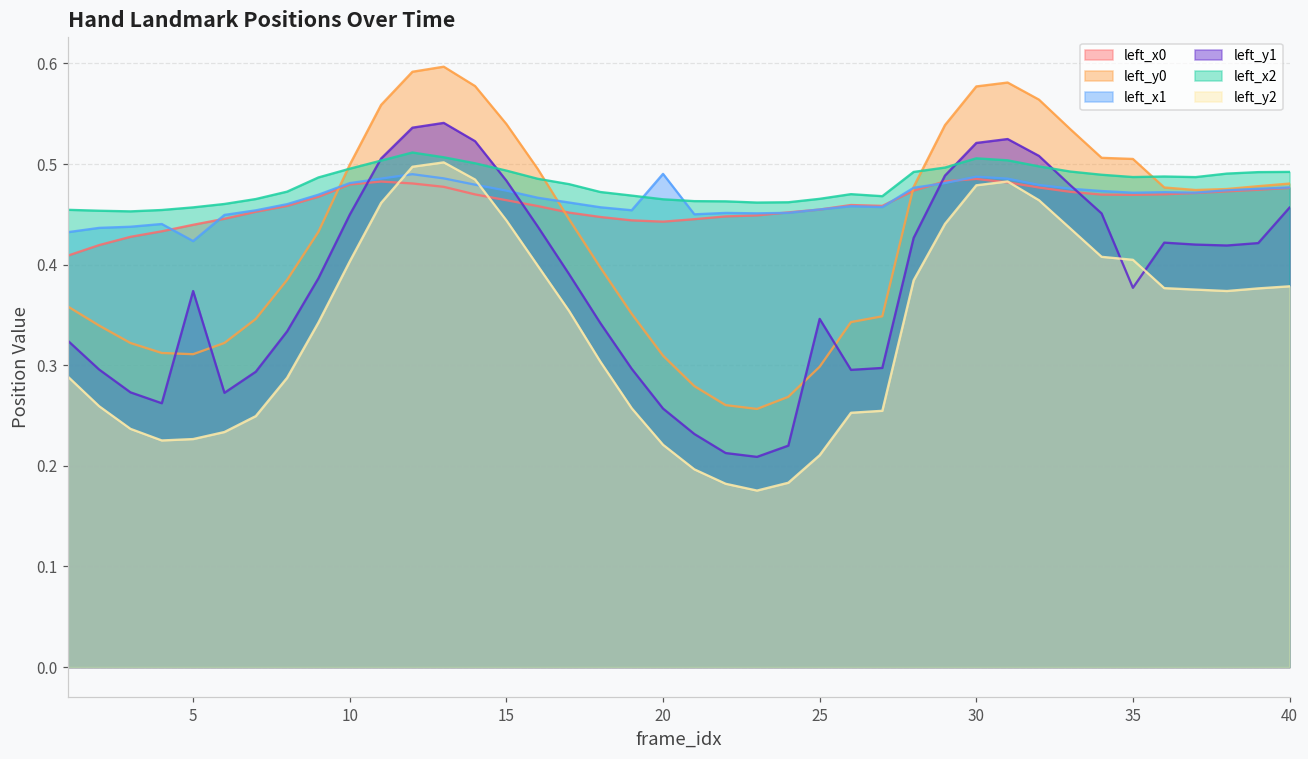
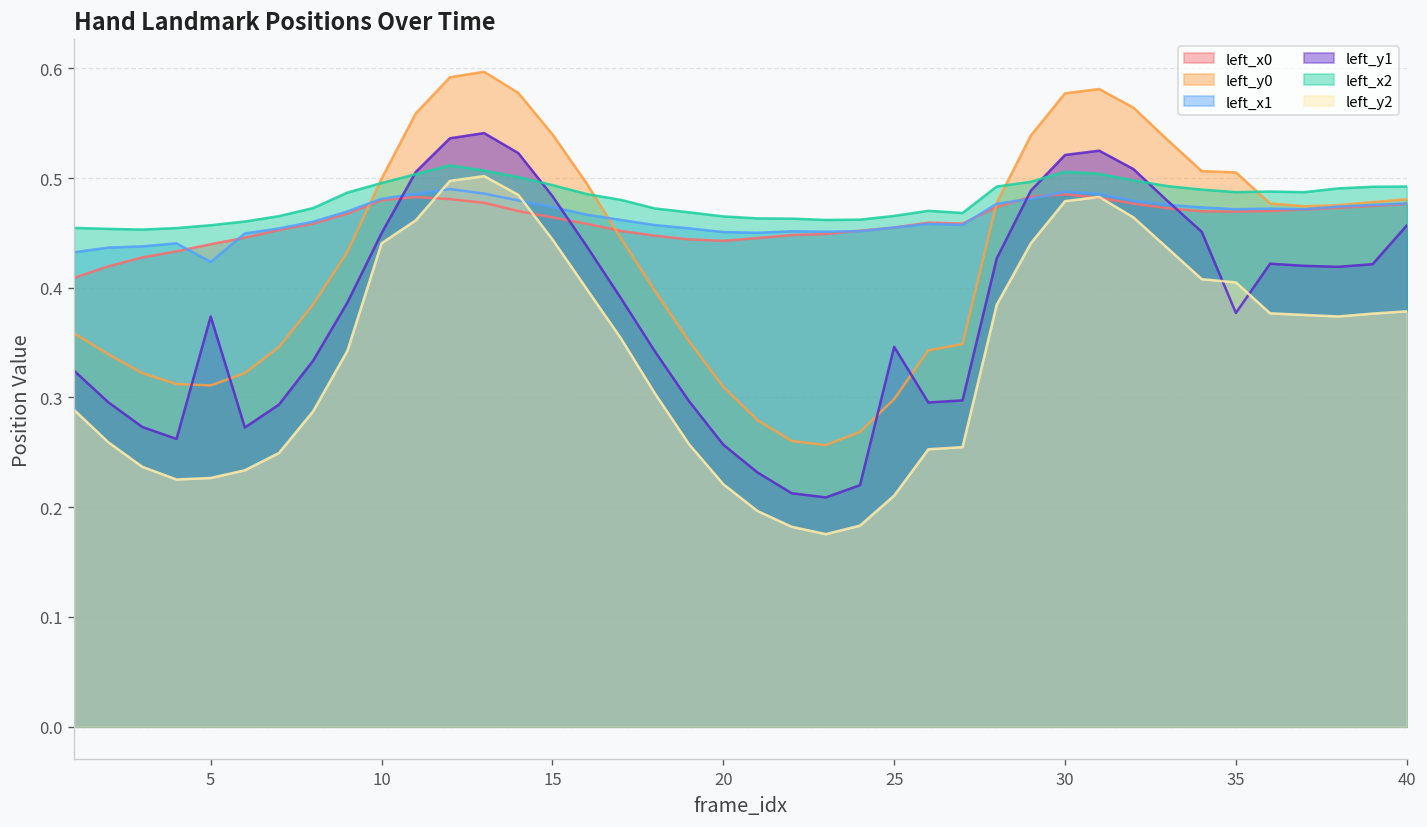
left_y2, 10: 0.40 -> 0.44
left_x1, 20: 0.49 -> 0.45
